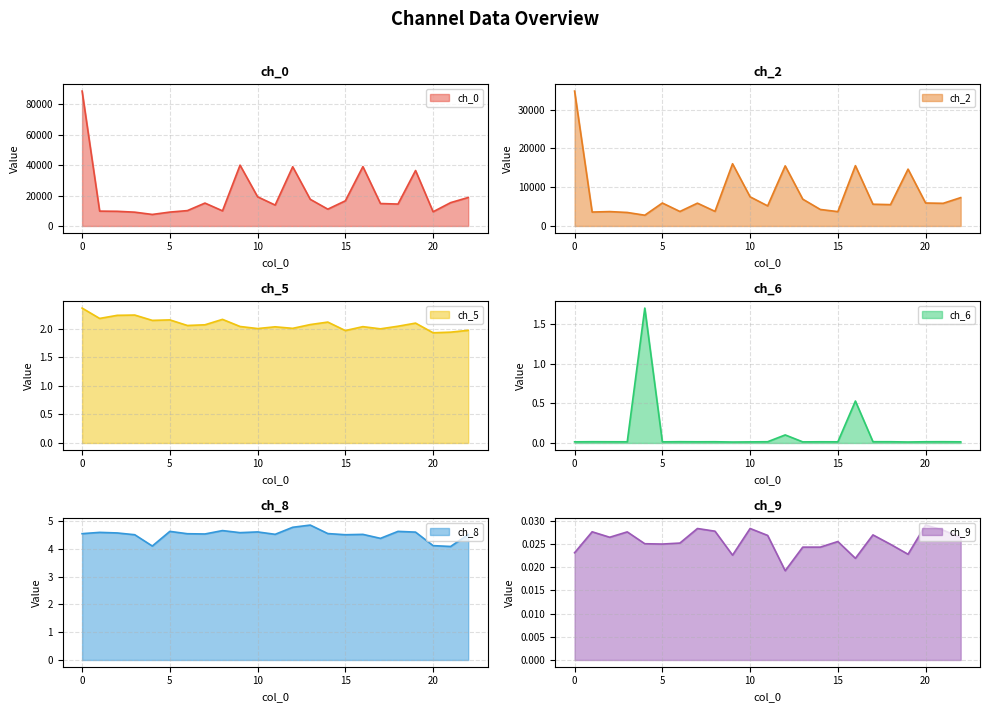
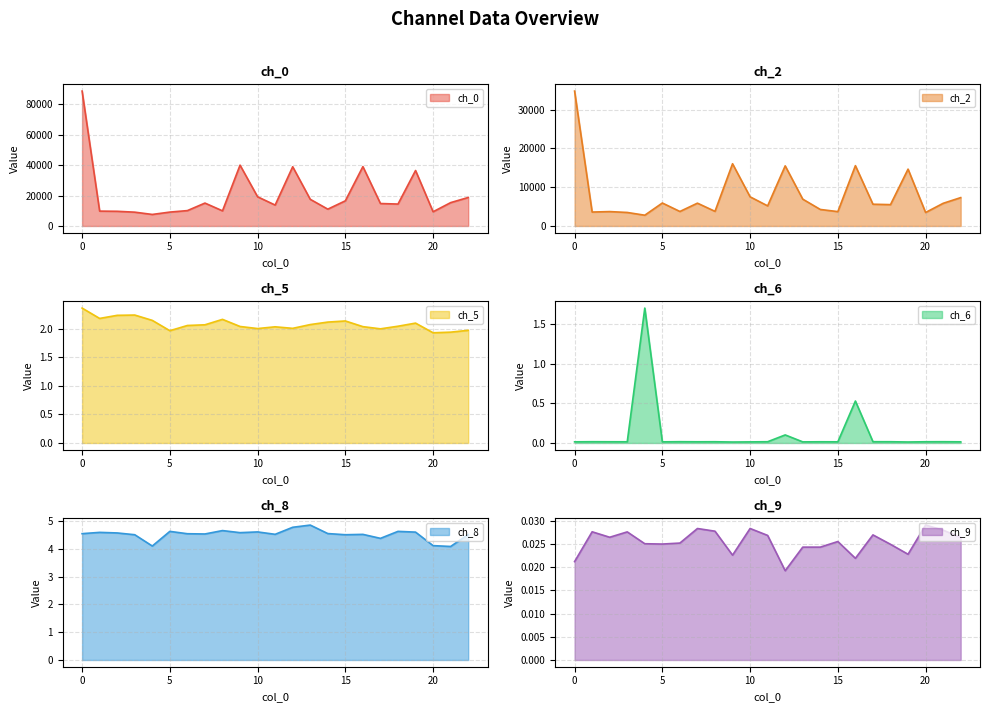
ch_2, 20: 6000 -> 3000
ch_5, 5: 2.2 -> 2.0
ch_5, 15: 2.0 -> 2.1
ch_9, 0: 0.023 -> 0.021
